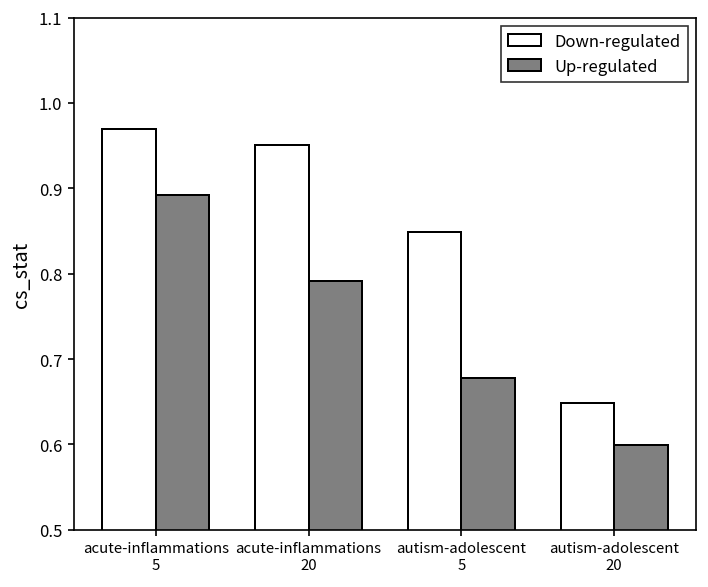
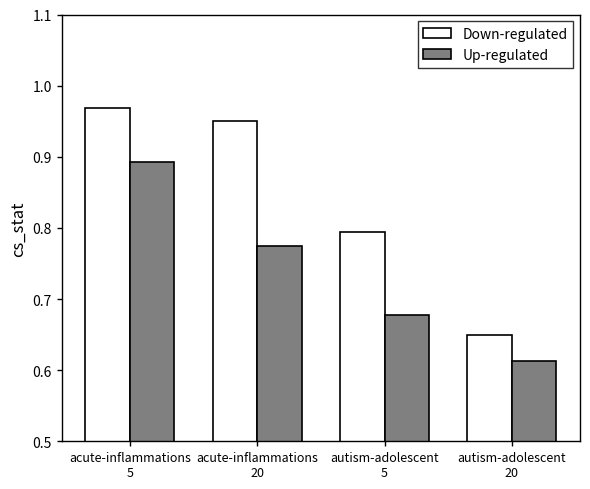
Up-regulated, acute-inflammations 20: 0.79 -> 0.77
Down-regulated, autism-adolescent 5: 0.85 -> 0.79
Up-regulated, autism-adolescent 20: 0.60 -> 0.61
